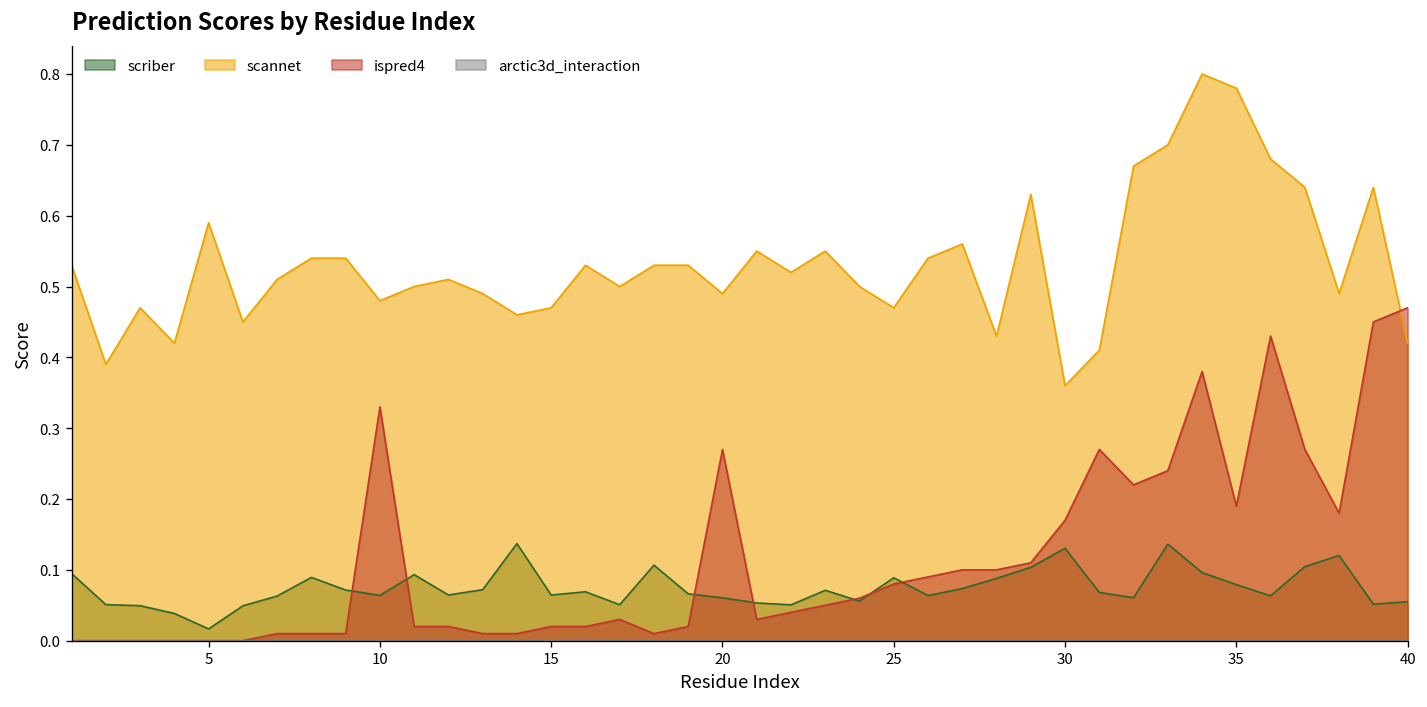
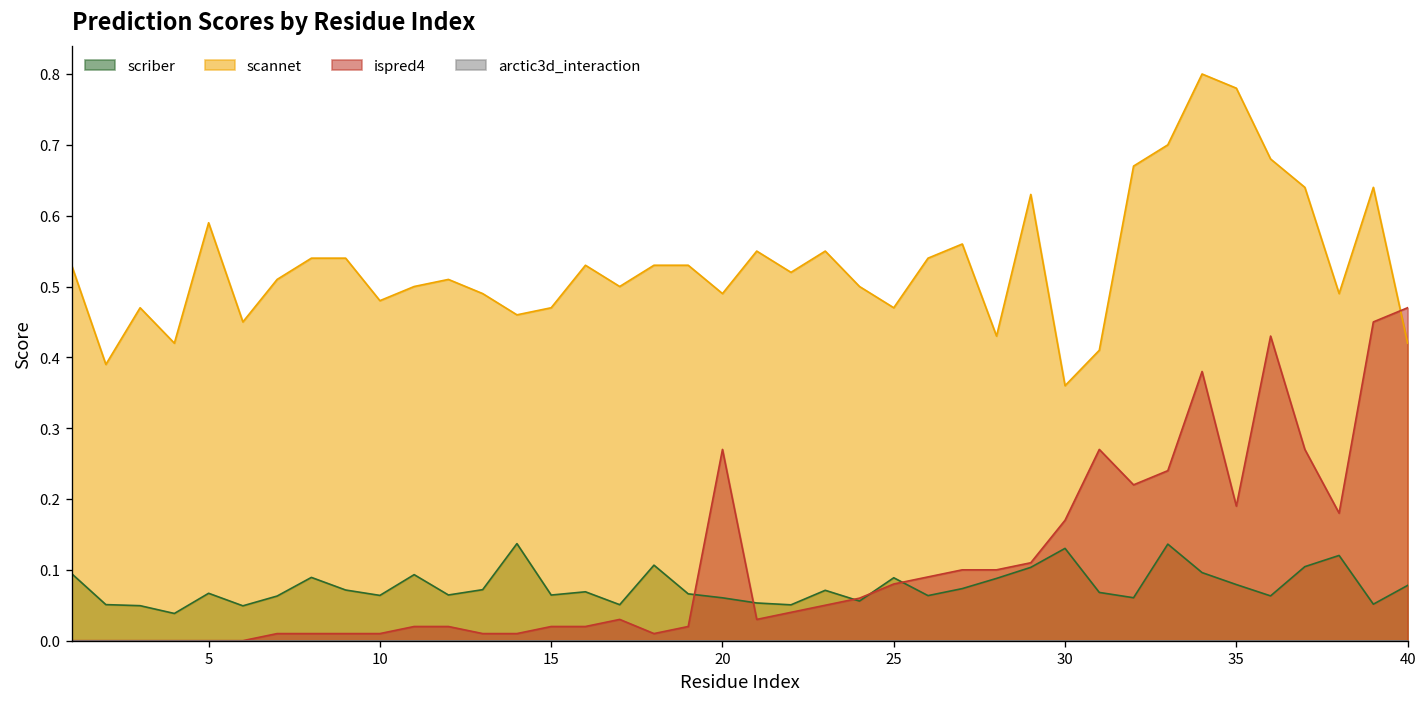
scriber, 5: 0.02 -> 0.07
ispred4, 10: 0.33 -> 0.01
scriber, 40: 0.06 -> 0.08
